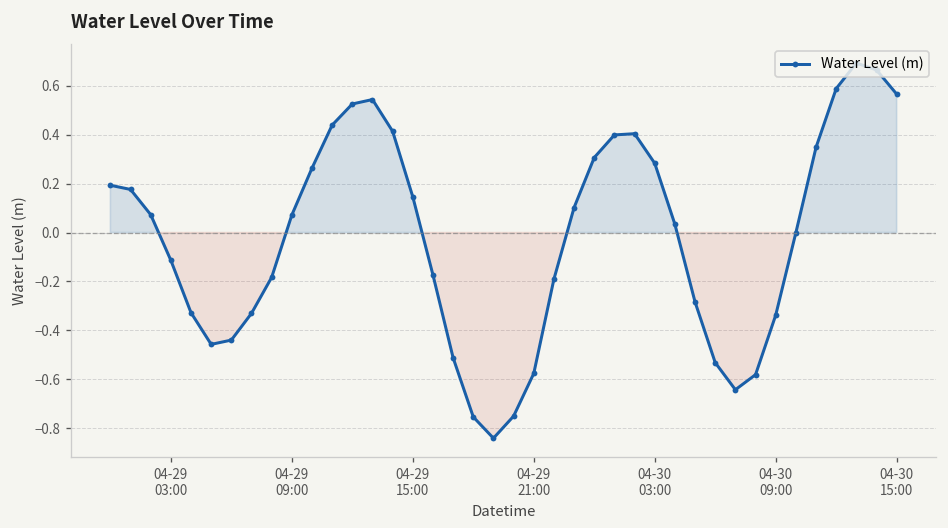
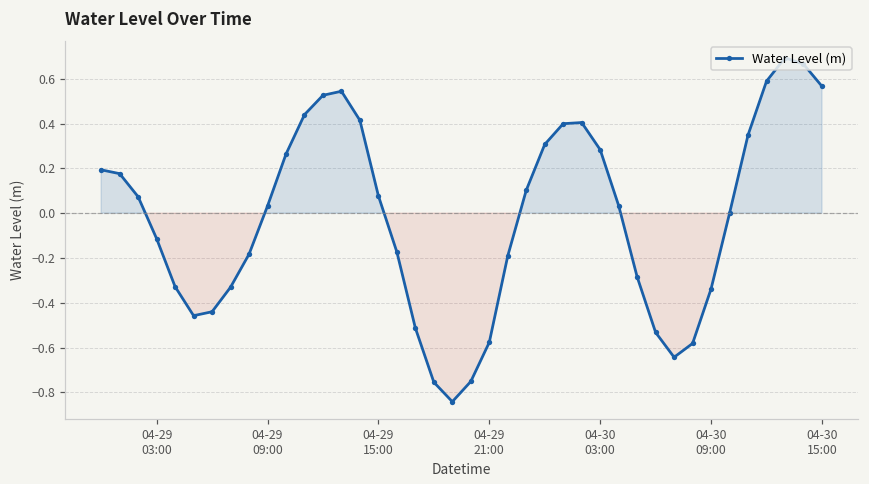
04-29 09:00: 0.07 -> 0.03
04-29 15:00: 0.15 -> 0.08
